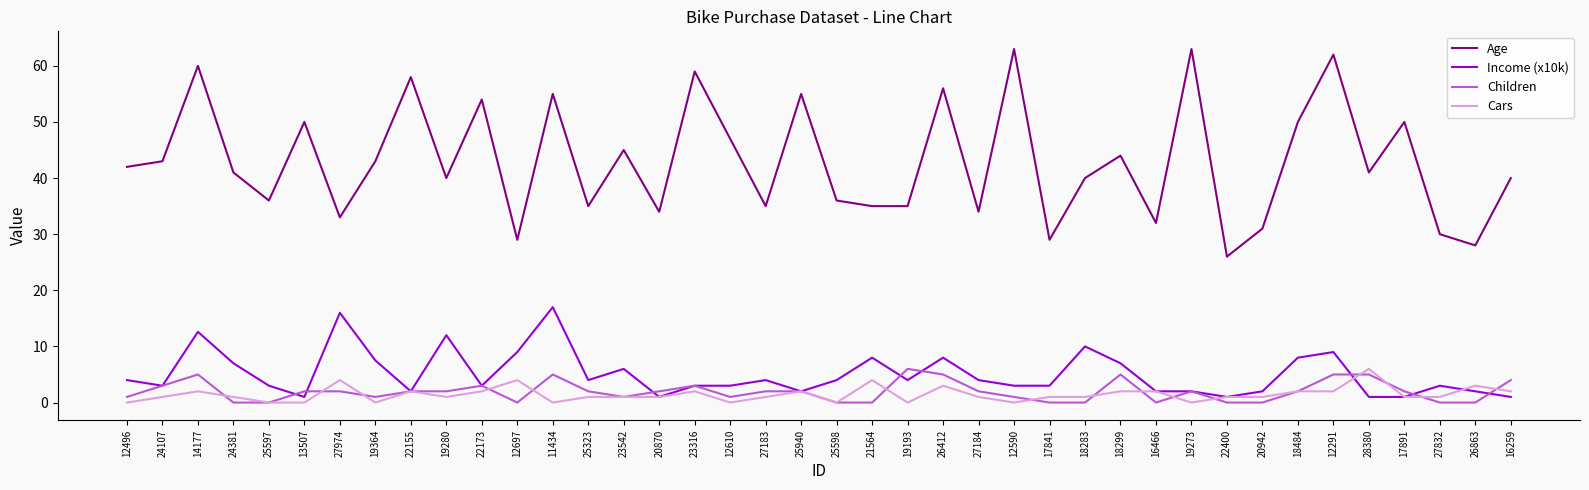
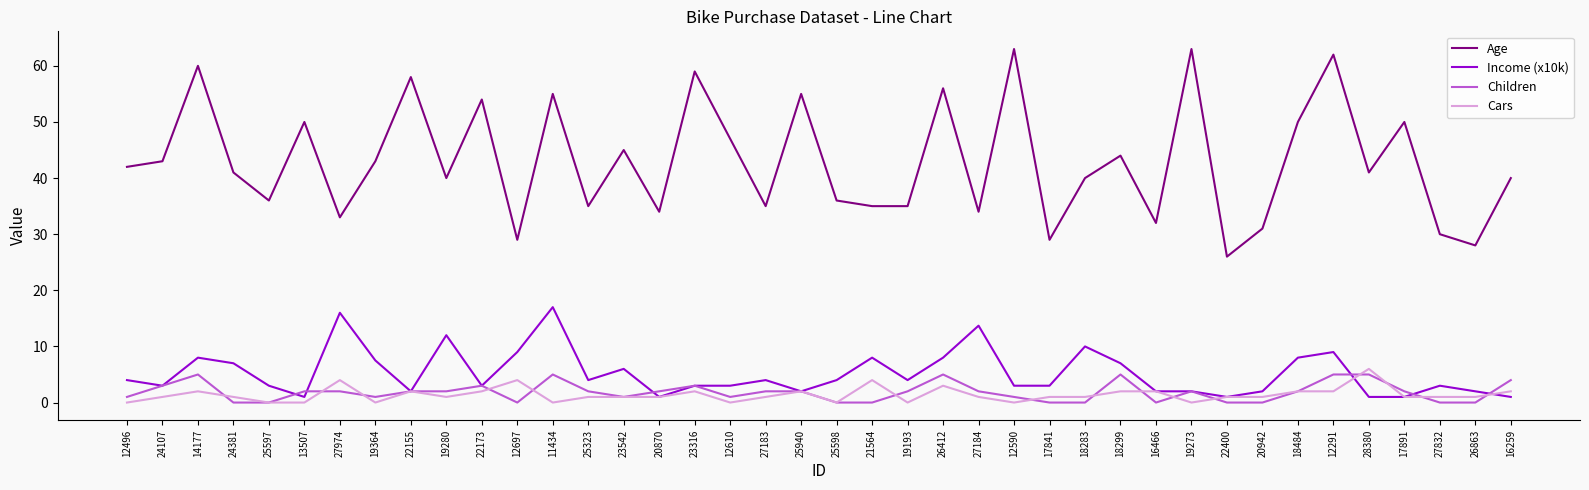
Income (x10k), 14177: 13 -> 8
Children, 19193: 6 -> 2
Income (x10k), 27184: 4 -> 14
Cars, 26863: 3 -> 1
